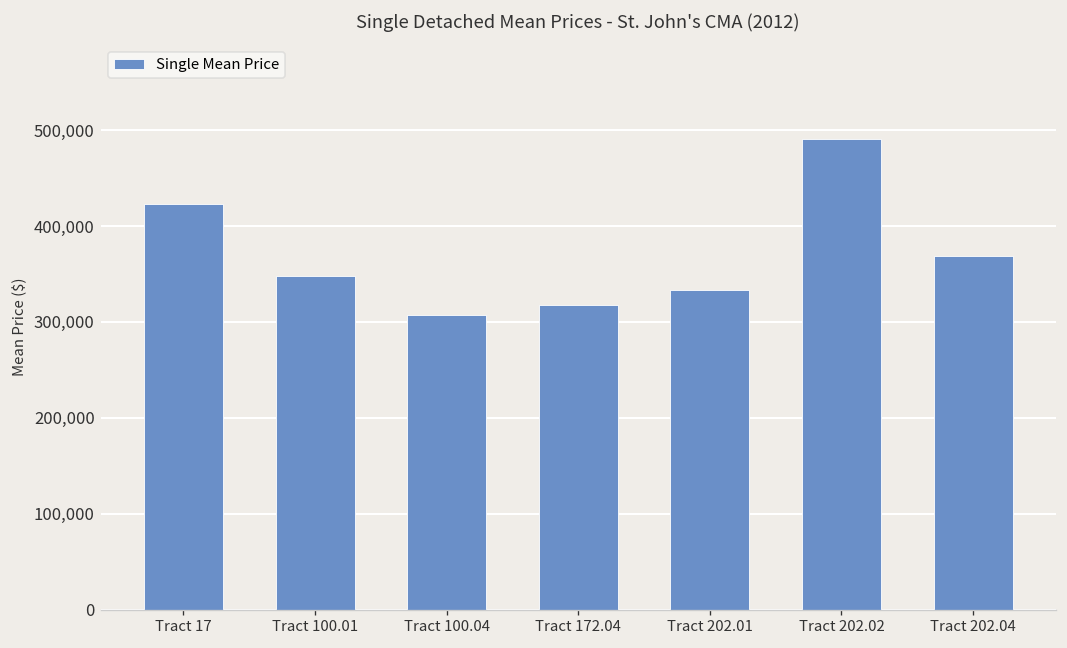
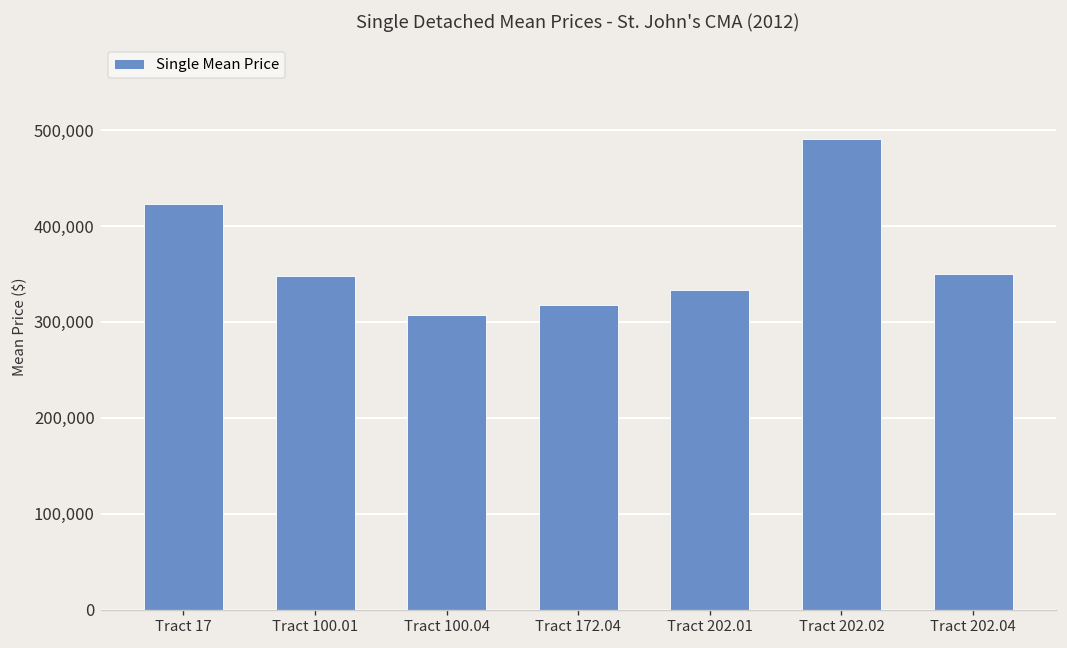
Tract 202.04: 370,000 -> 350,000
